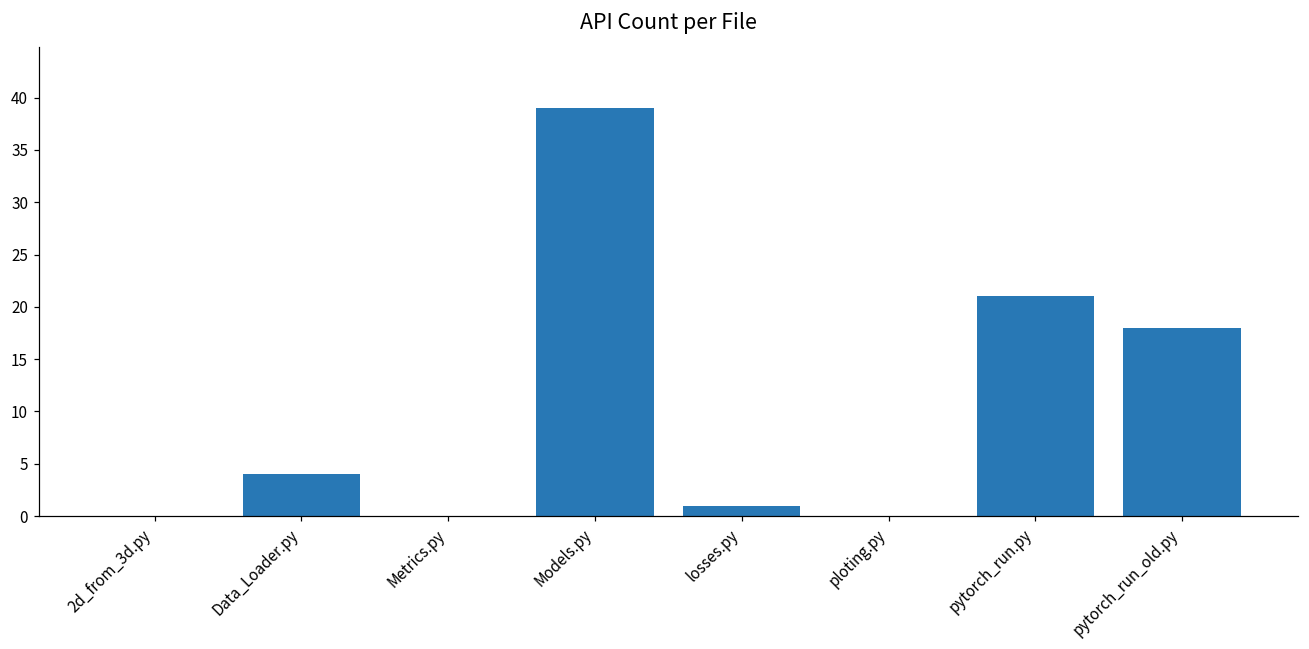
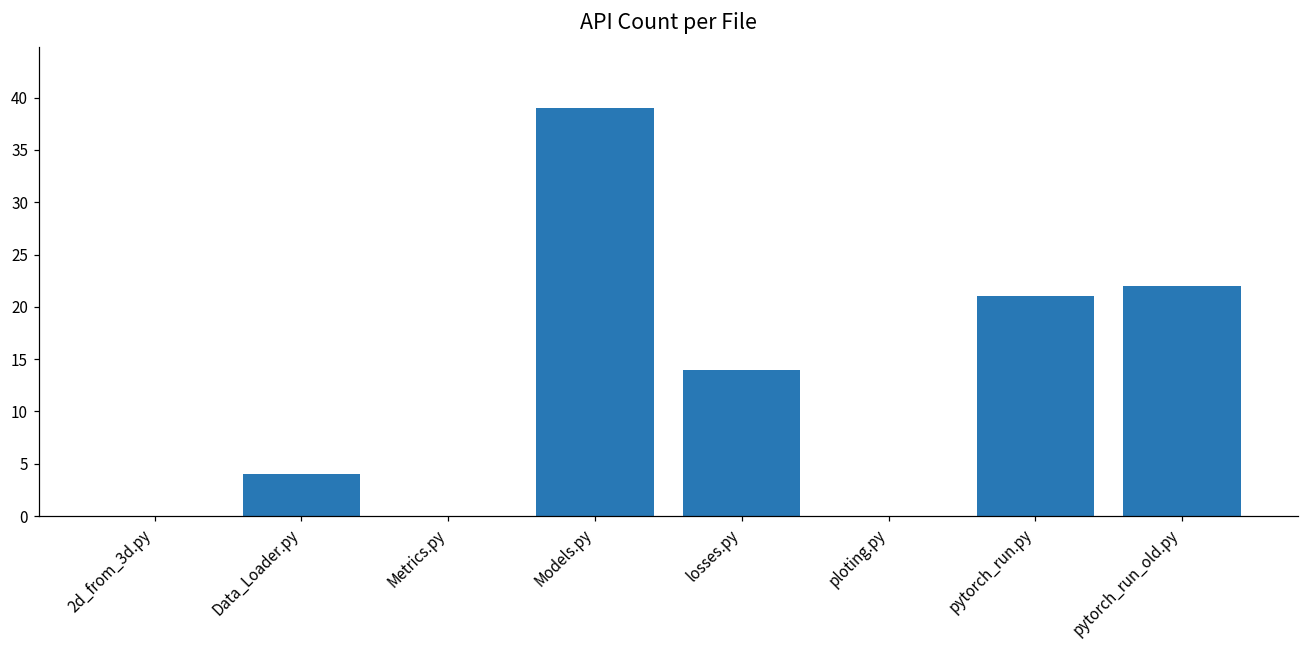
losses.py: 1 -> 14
pytorch_run_old.py: 18 -> 22
